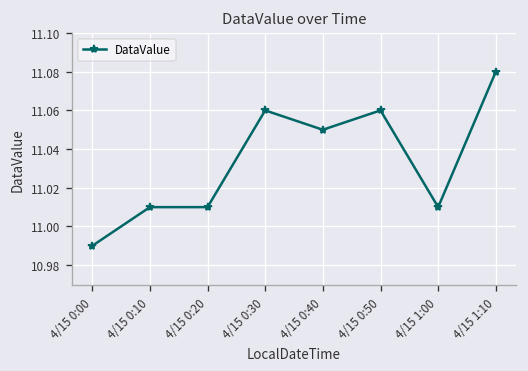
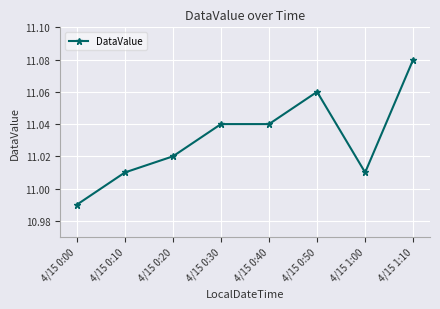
4/15 0:20: 11.01 -> 11.02
4/15 0:30: 11.06 -> 11.04
4/15 0:40: 11.05 -> 11.04
